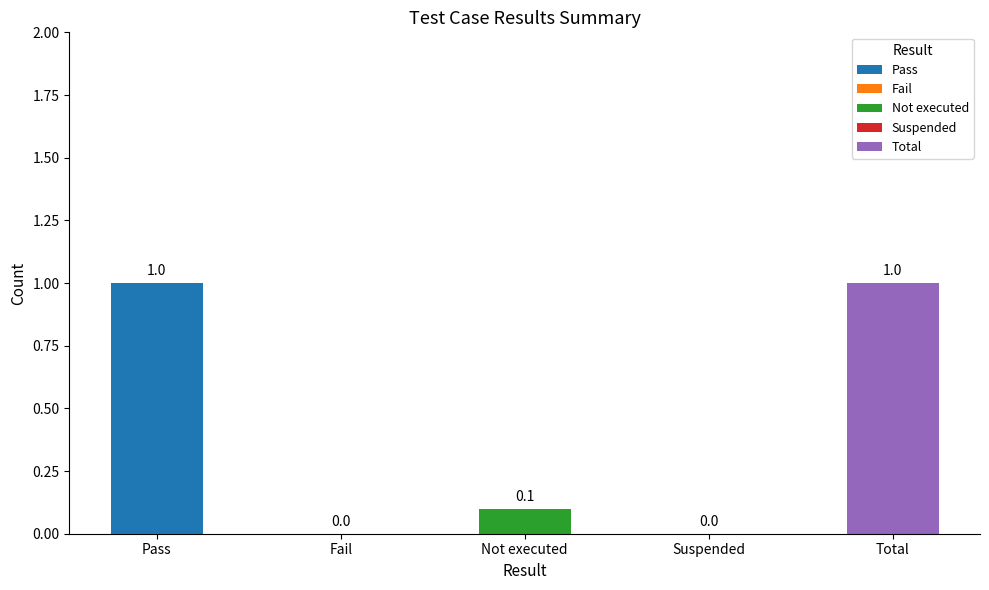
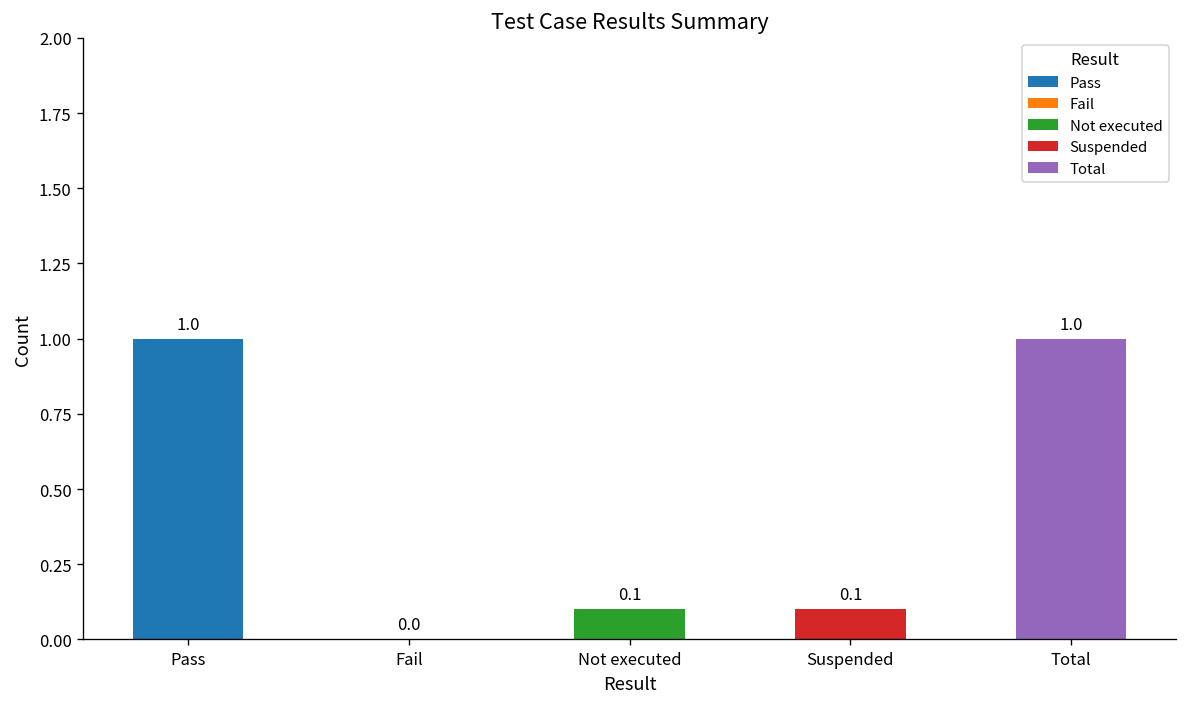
Suspended: 0.0 -> 0.1
